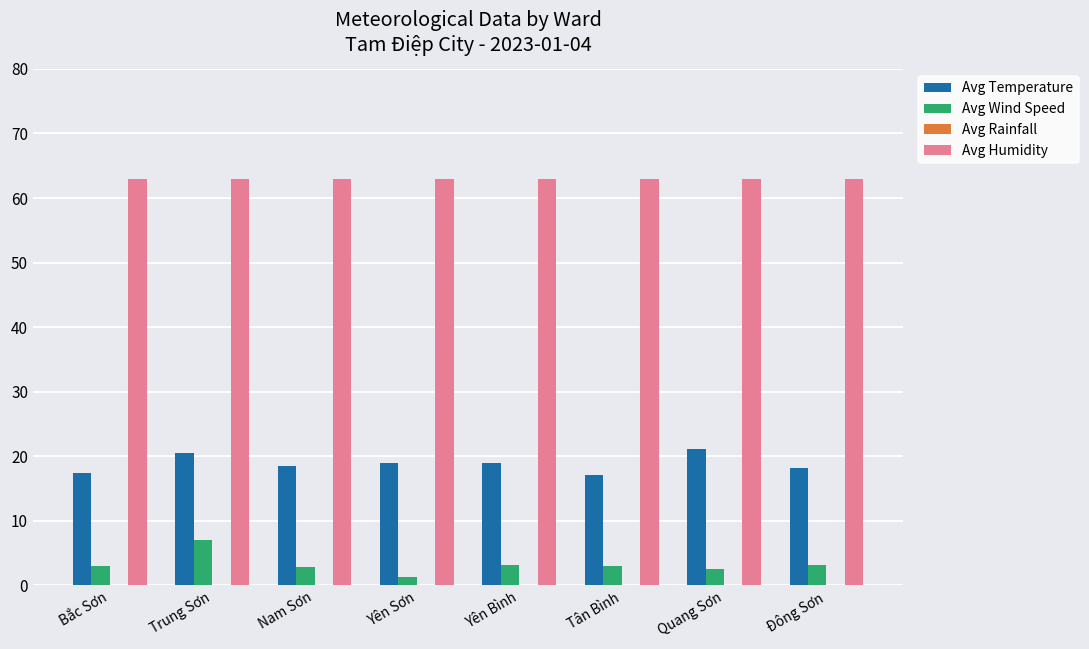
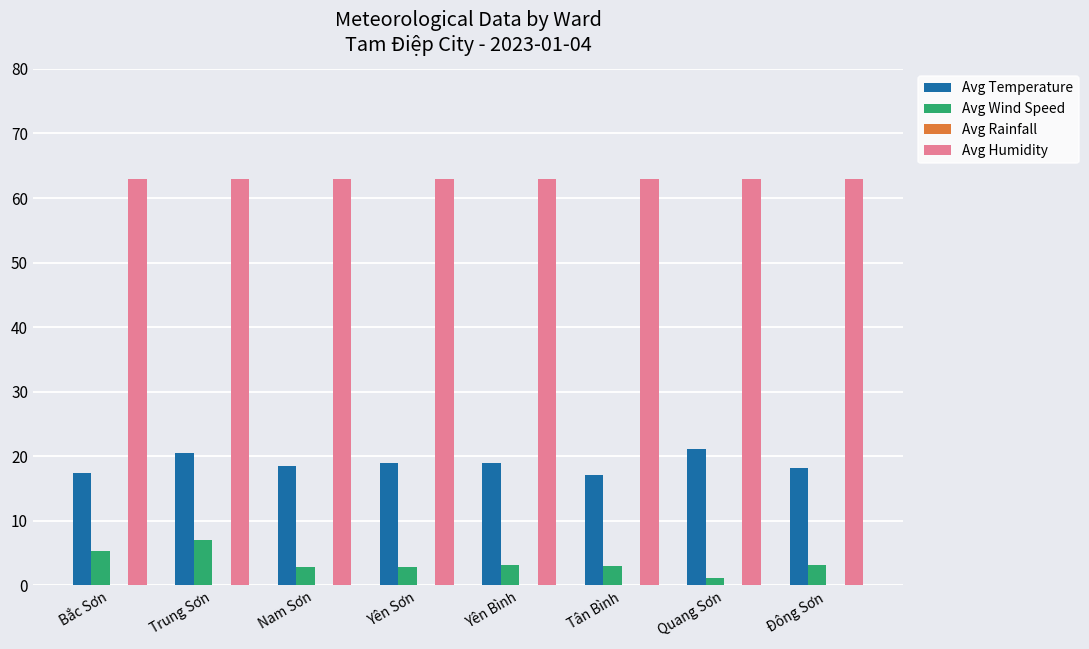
Avg Wind Speed, Bắc Sơn: 3 -> 5
Avg Wind Speed, Yên Sơn: 1 -> 3
Avg Wind Speed, Quang Sơn: 3 -> 1
